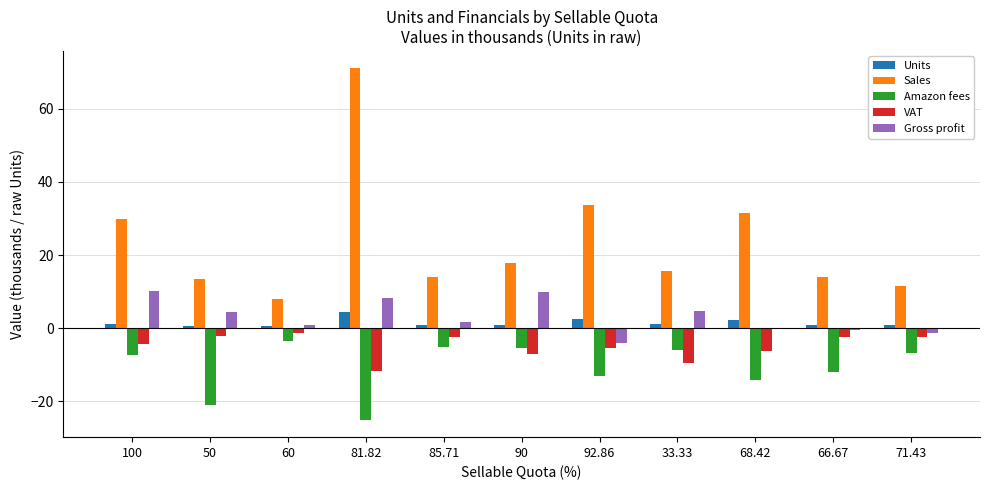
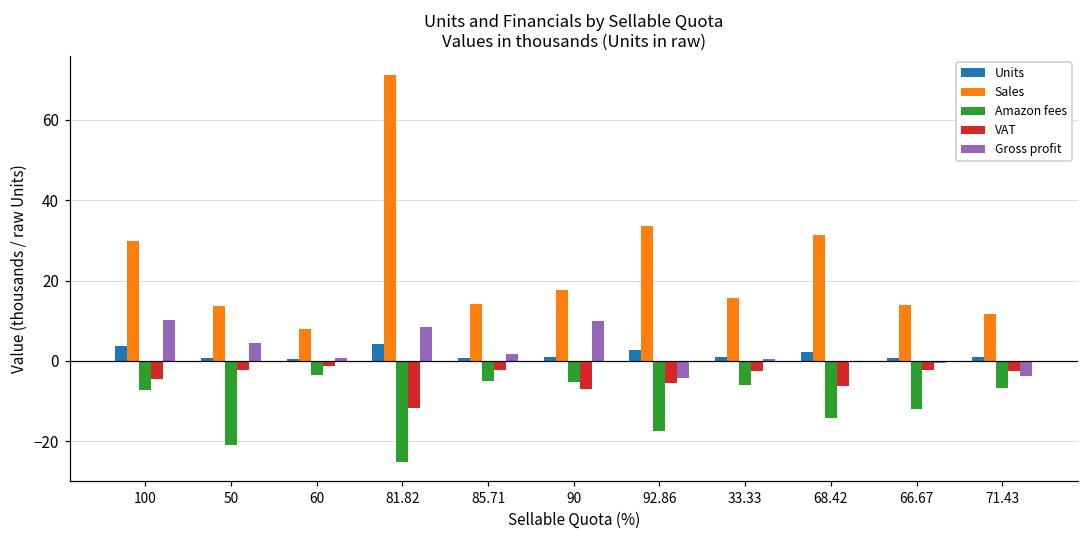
Units, 100: 1 -> 4
Amazon fees, 92.86: -13 -> -17
VAT, 33.33: -9 -> -3
Gross profit, 33.33: 5 -> 0
Gross profit, 71.43: -1 -> -4
